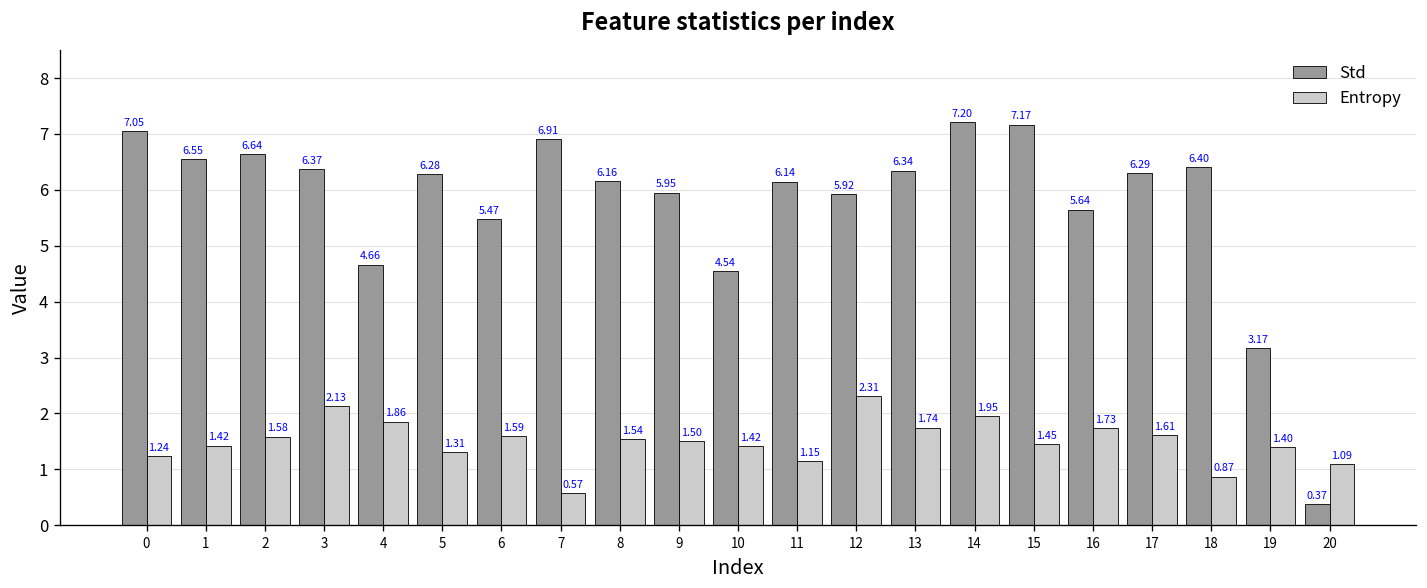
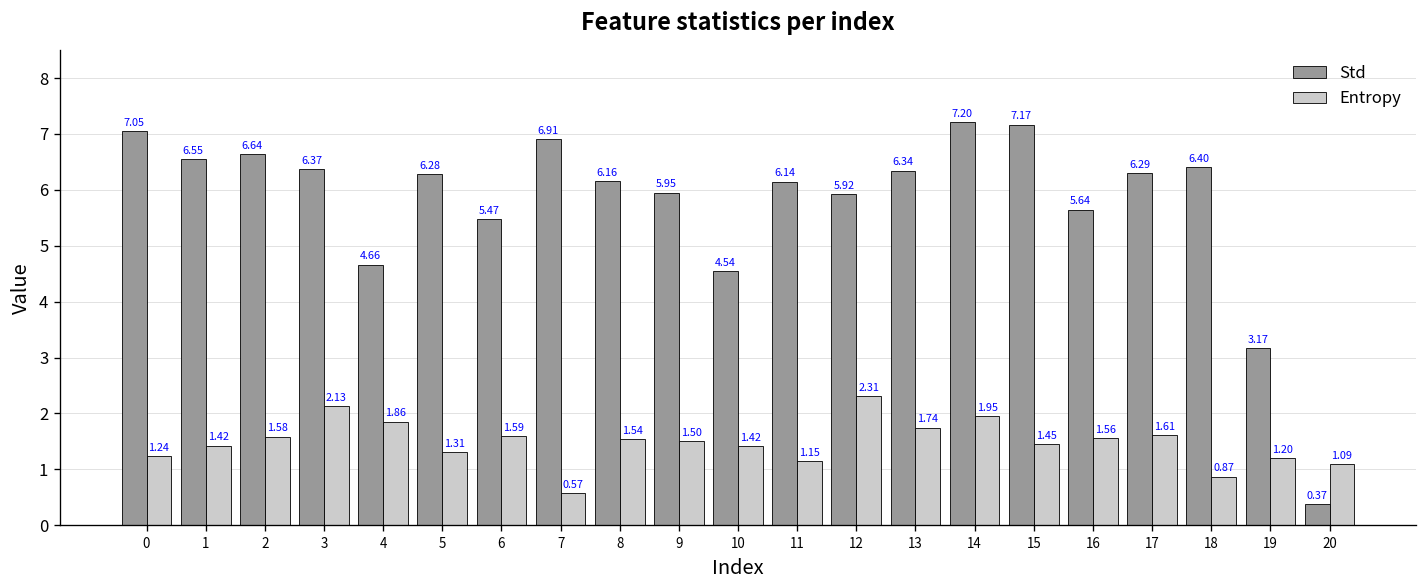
Entropy, 16: 1.73 -> 1.56
Entropy, 19: 1.40 -> 1.20
